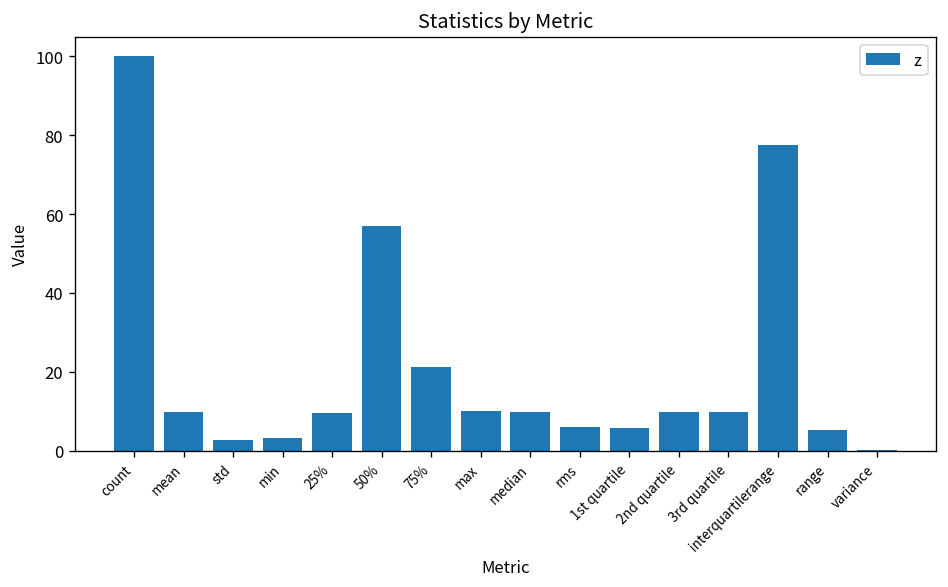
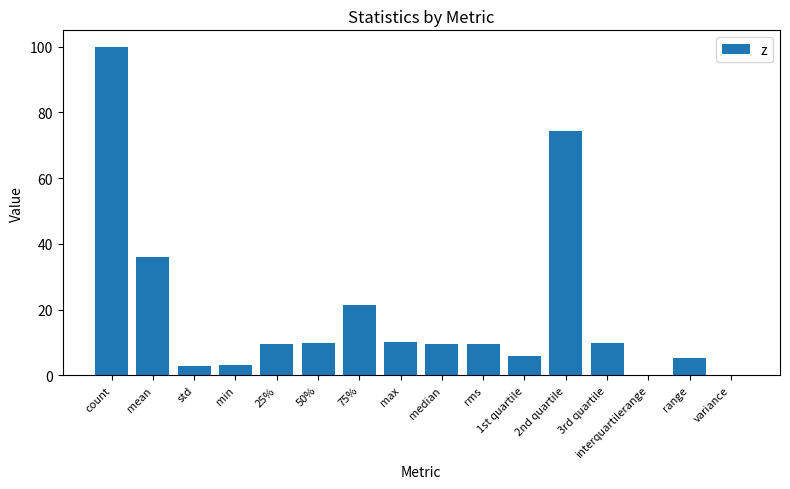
mean: 10 -> 36
50%: 57 -> 10
rms: 6 -> 10
2nd quartile: 10 -> 75
interquartilerange: 78 -> 0
